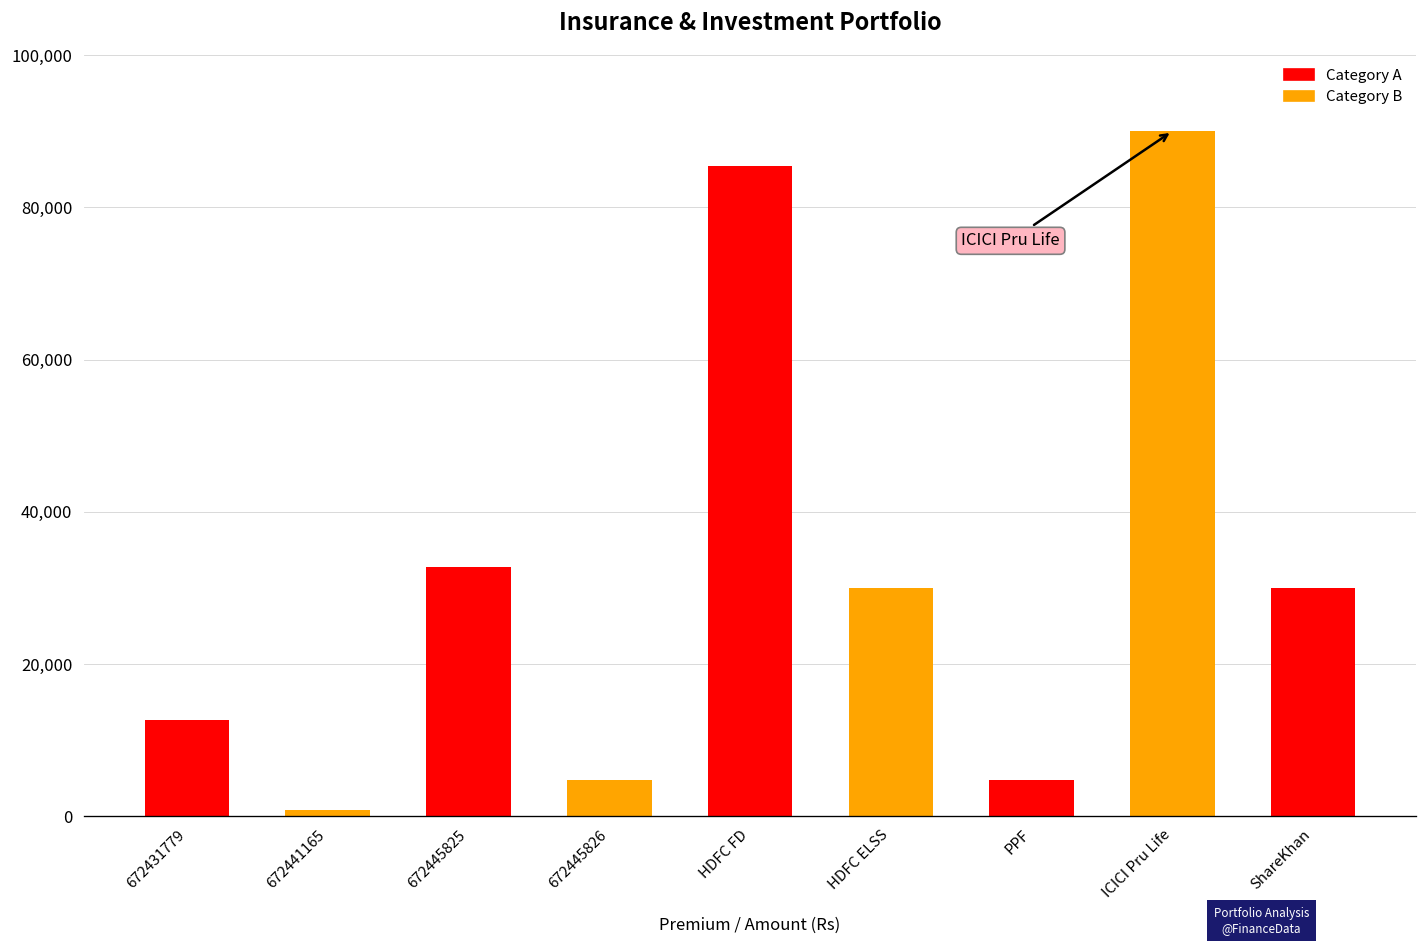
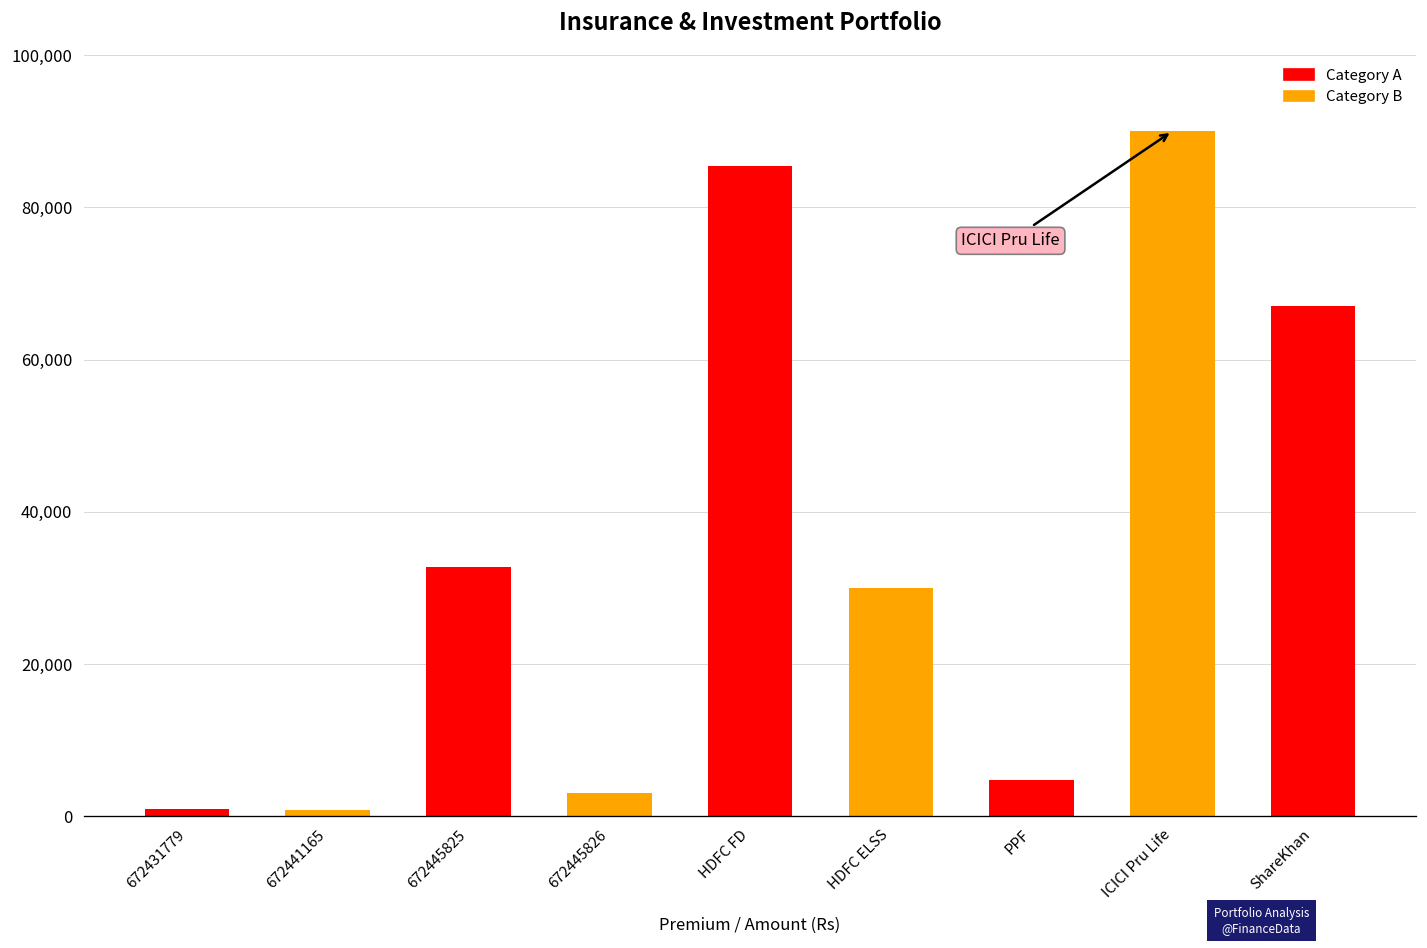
672431779: 13,000 -> 1,000
672445826: 5,000 -> 3,000
ShareKhan: 30,000 -> 67,000
